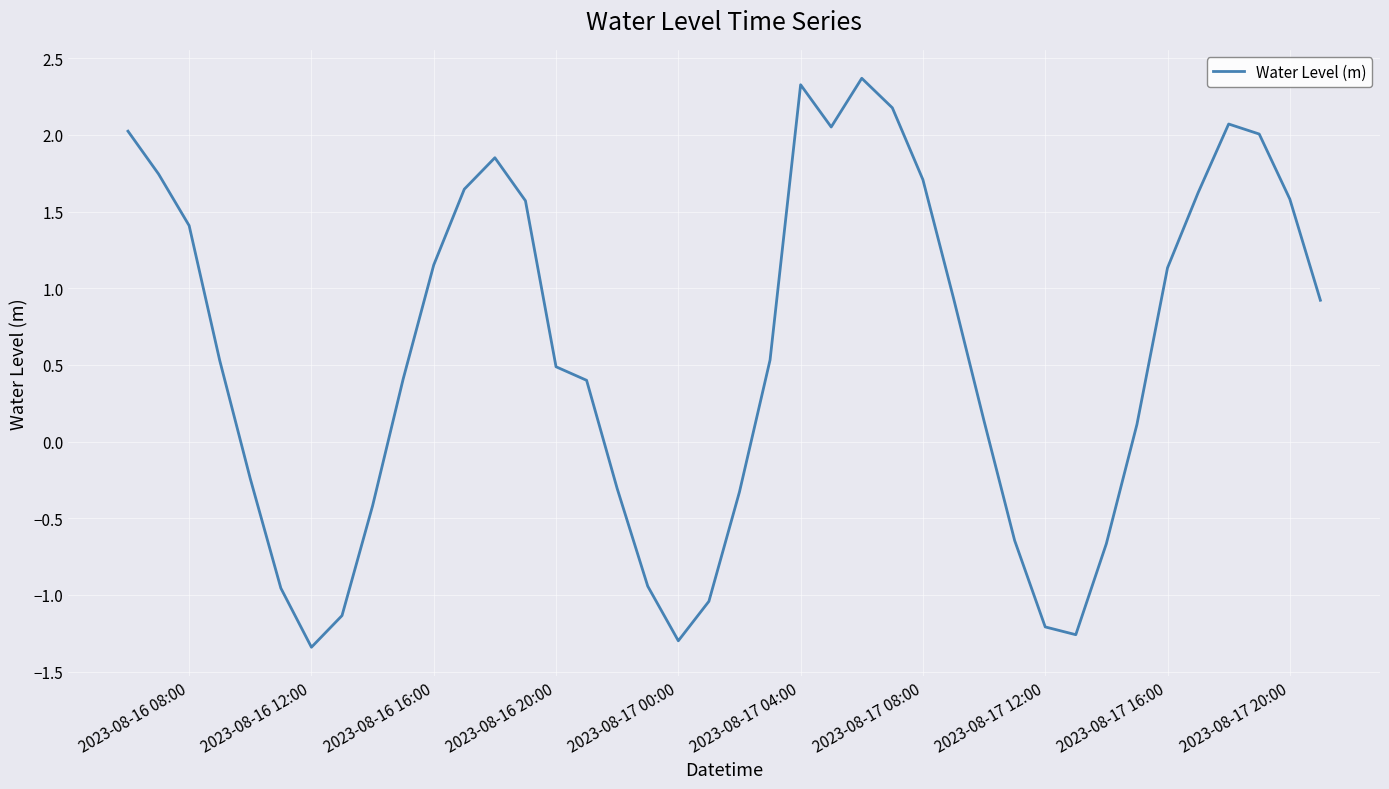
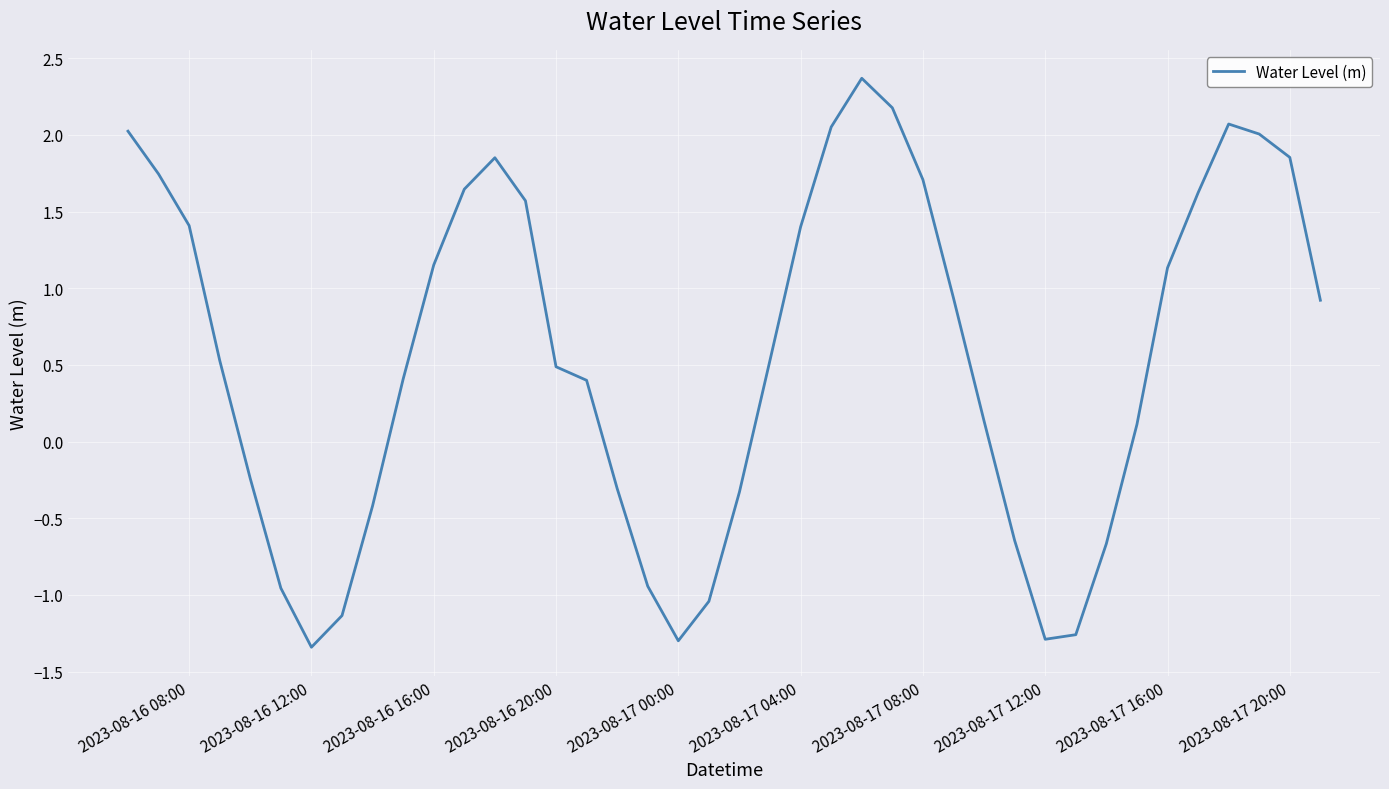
2023-08-17 04:00: 2.33 -> 1.40
2023-08-17 12:00: -1.21 -> -1.29
2023-08-17 20:00: 1.58 -> 1.85
